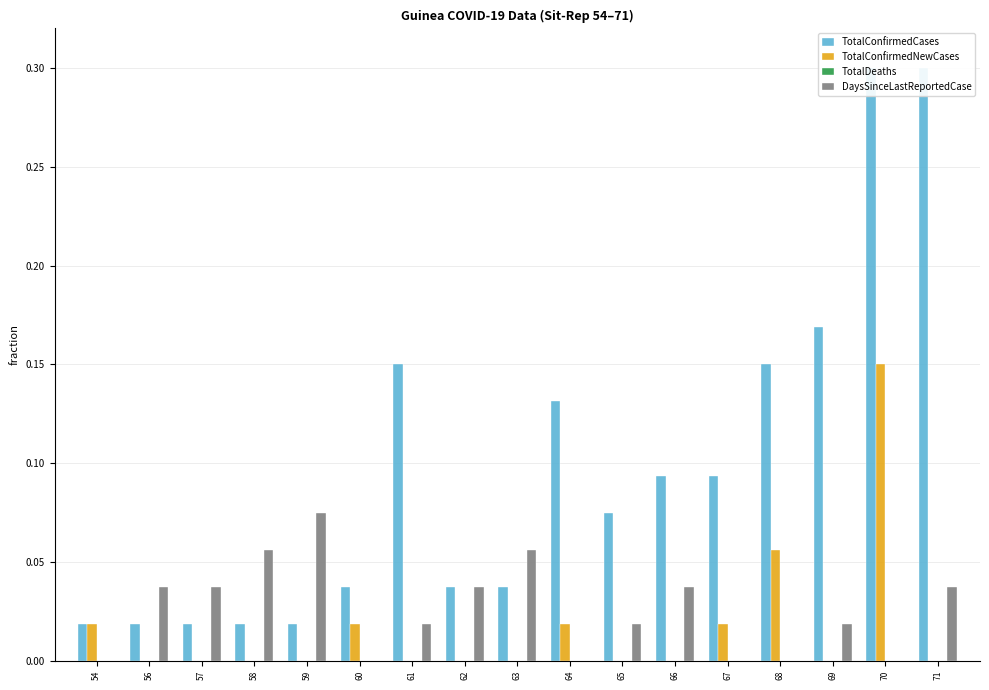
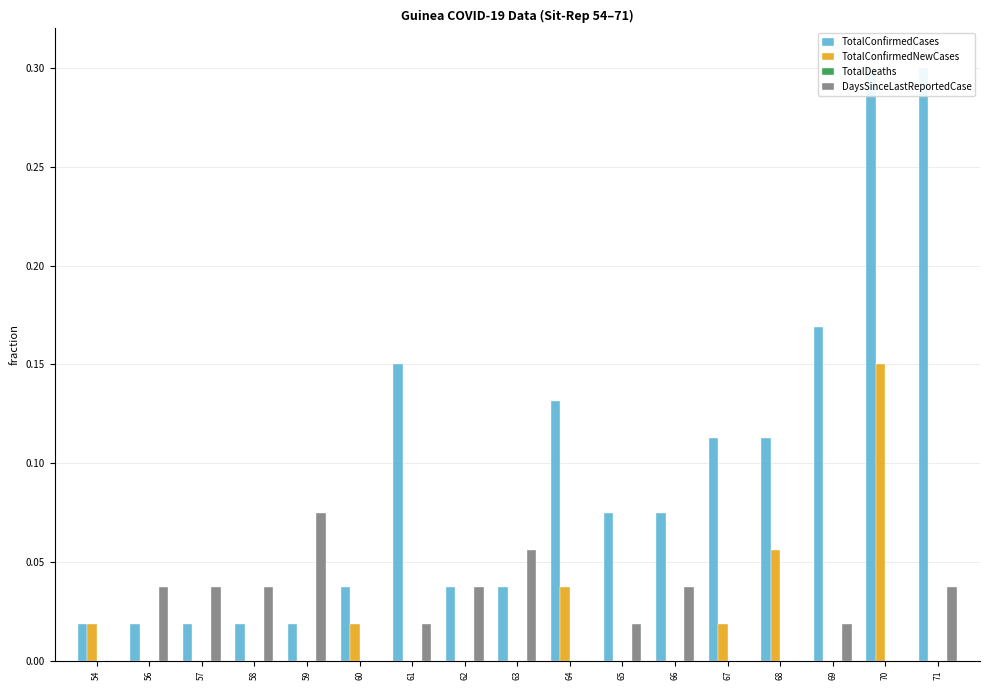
DaysSinceLastReportedCase, 58: 0.056 -> 0.038
TotalConfirmedNewCases, 64: 0.019 -> 0.038
TotalConfirmedCases, 66: 0.094 -> 0.075
TotalConfirmedCases, 67: 0.094 -> 0.112
TotalConfirmedCases, 68: 0.150 -> 0.112
